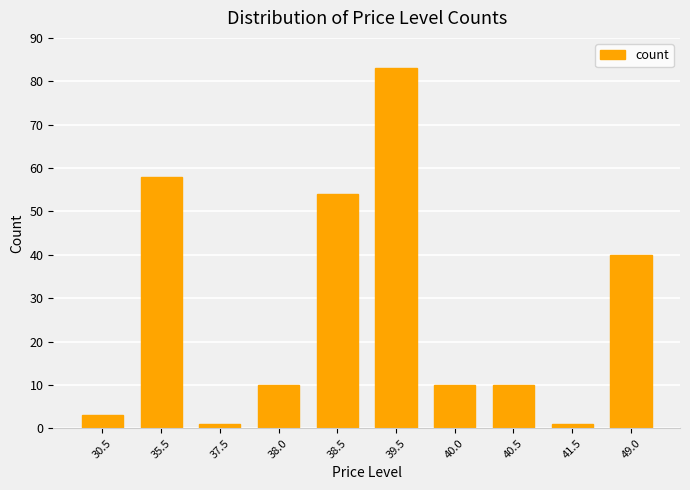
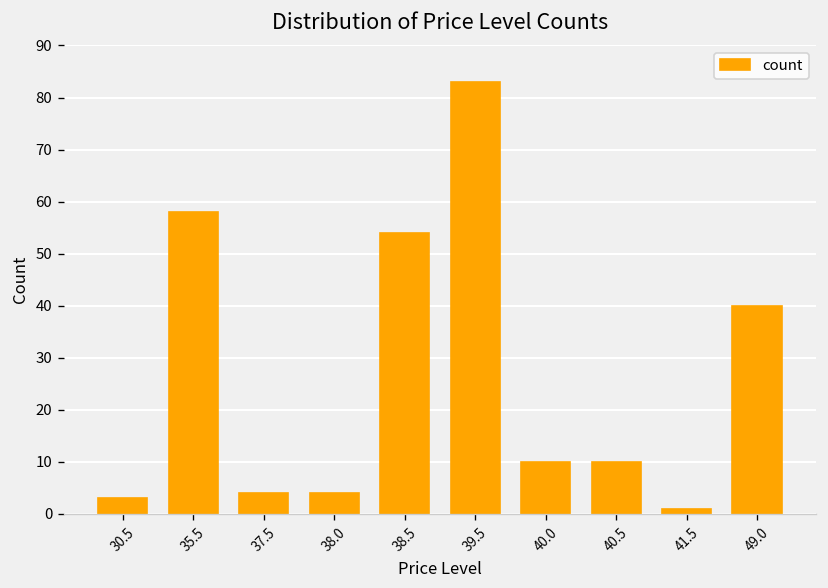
37.5: 1 -> 4
38.0: 10 -> 4
